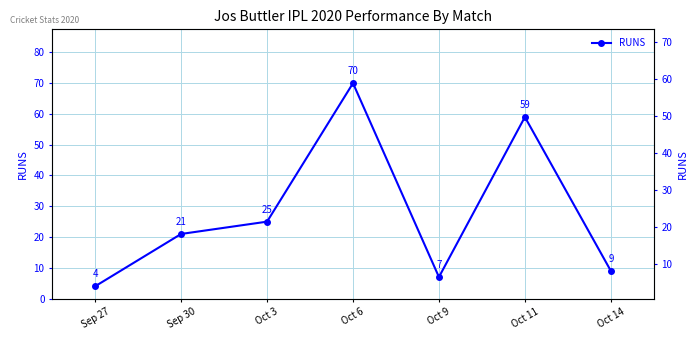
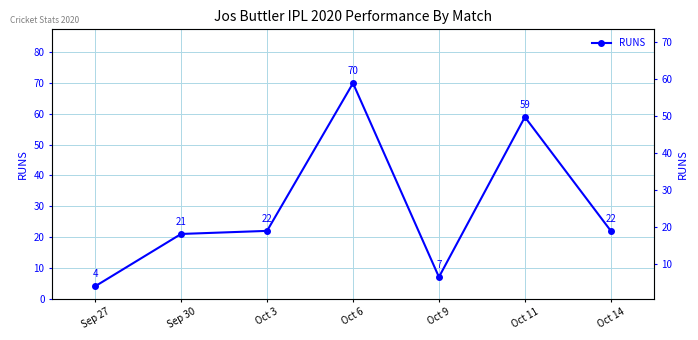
Oct 3: 25 -> 22
Oct 14: 9 -> 22
